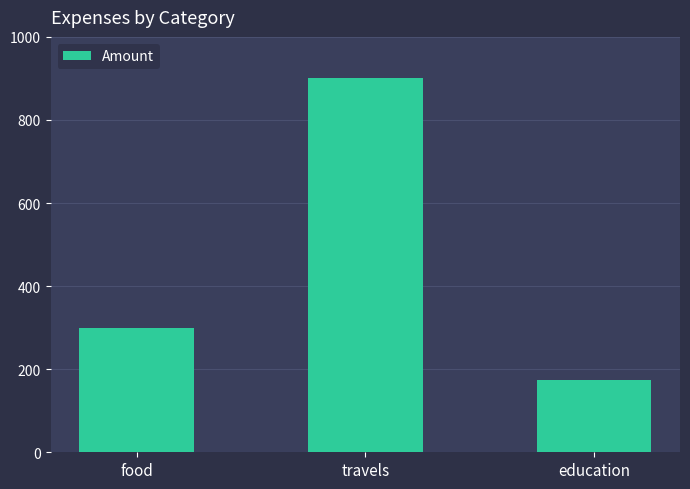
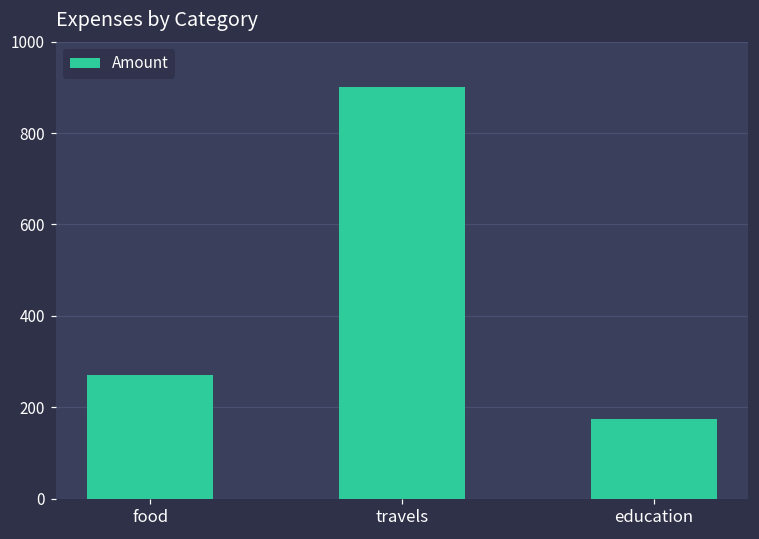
food: 300 -> 270
